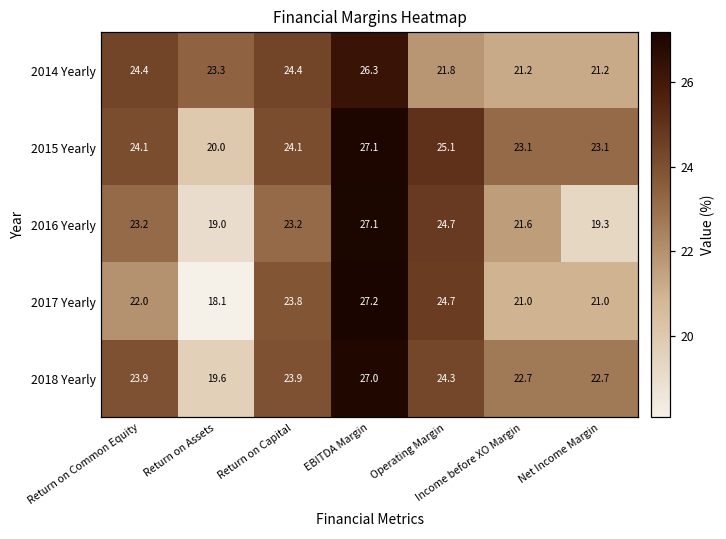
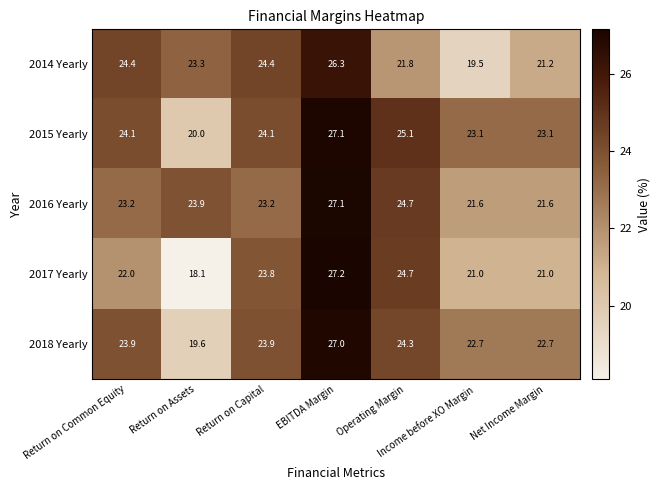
2014 Yearly, Income before XO Margin: 21.2 -> 19.5
2016 Yearly, Return on Assets: 19.0 -> 23.9
2016 Yearly, Net Income Margin: 19.3 -> 21.6
